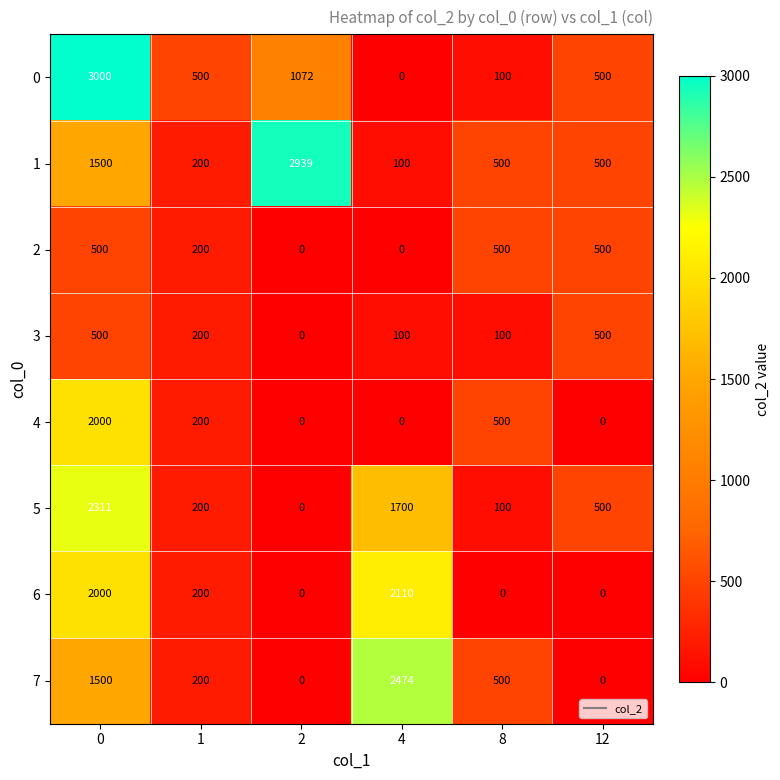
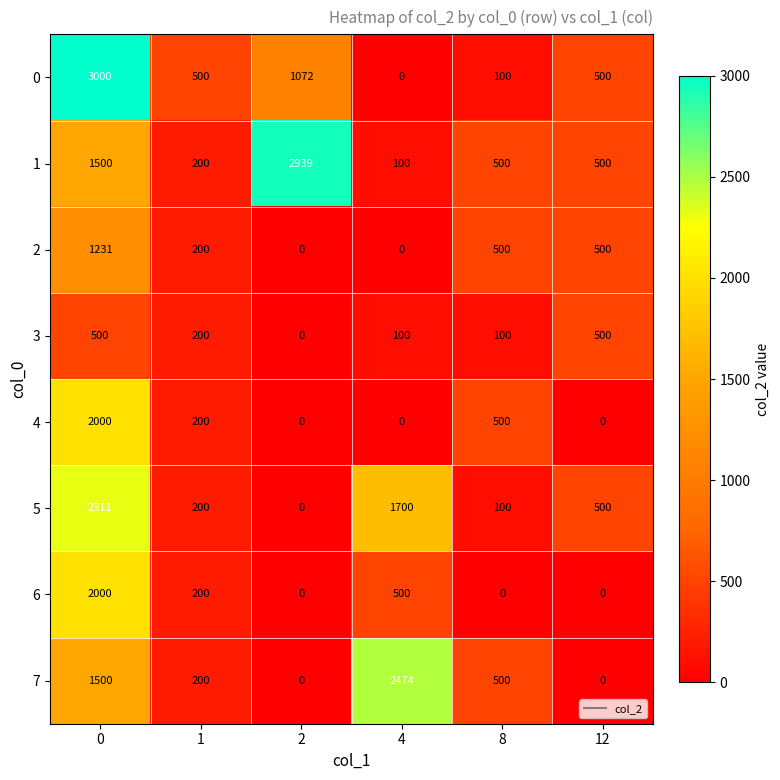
2, 0: 500 -> 1231
6, 4: 2110 -> 500
